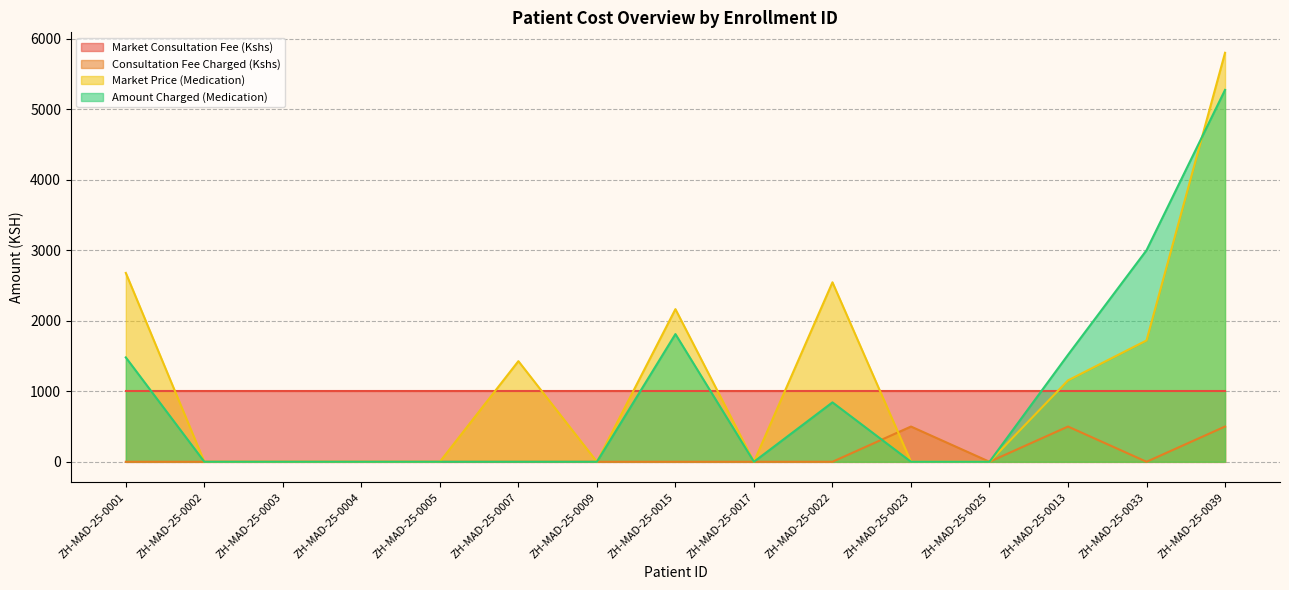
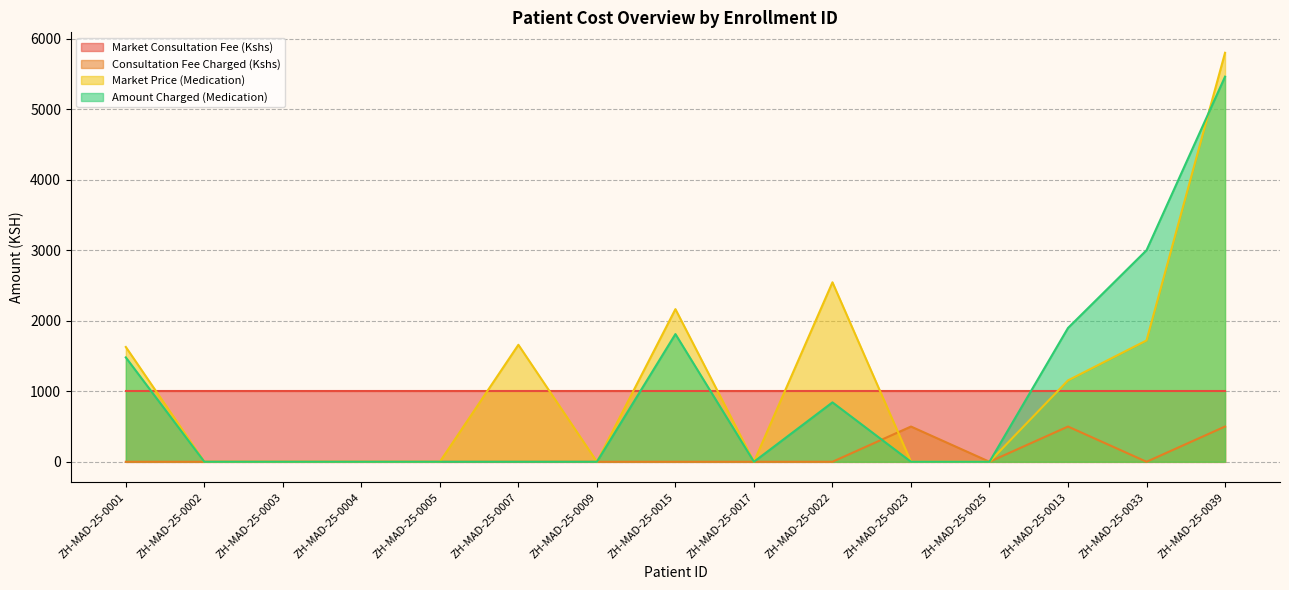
Market Price (Medication), ZH-MAD-25-0001: 2700 -> 1600
Market Price (Medication), ZH-MAD-25-0007: 1400 -> 1700
Amount Charged (Medication), ZH-MAD-25-0013: 1500 -> 1900
Amount Charged (Medication), ZH-MAD-25-0039: 5300 -> 5500
